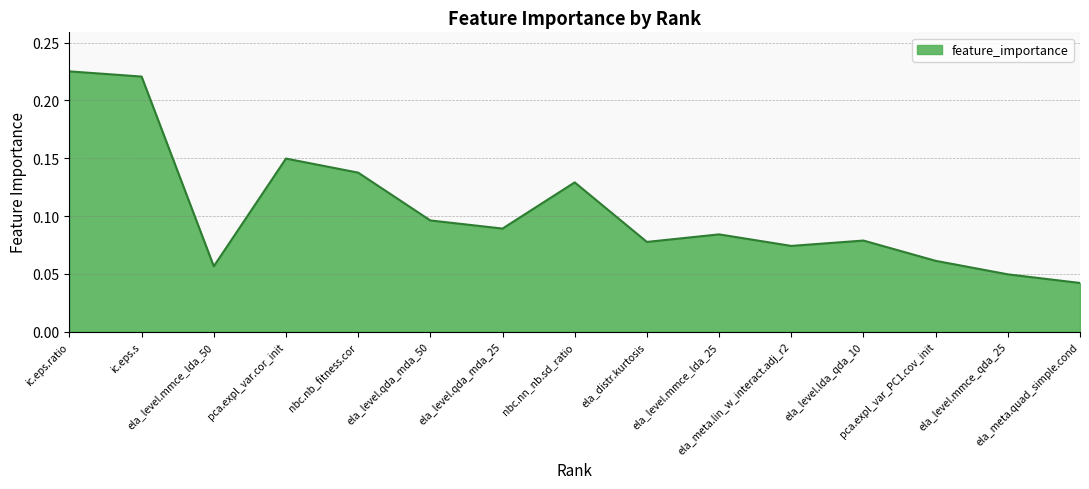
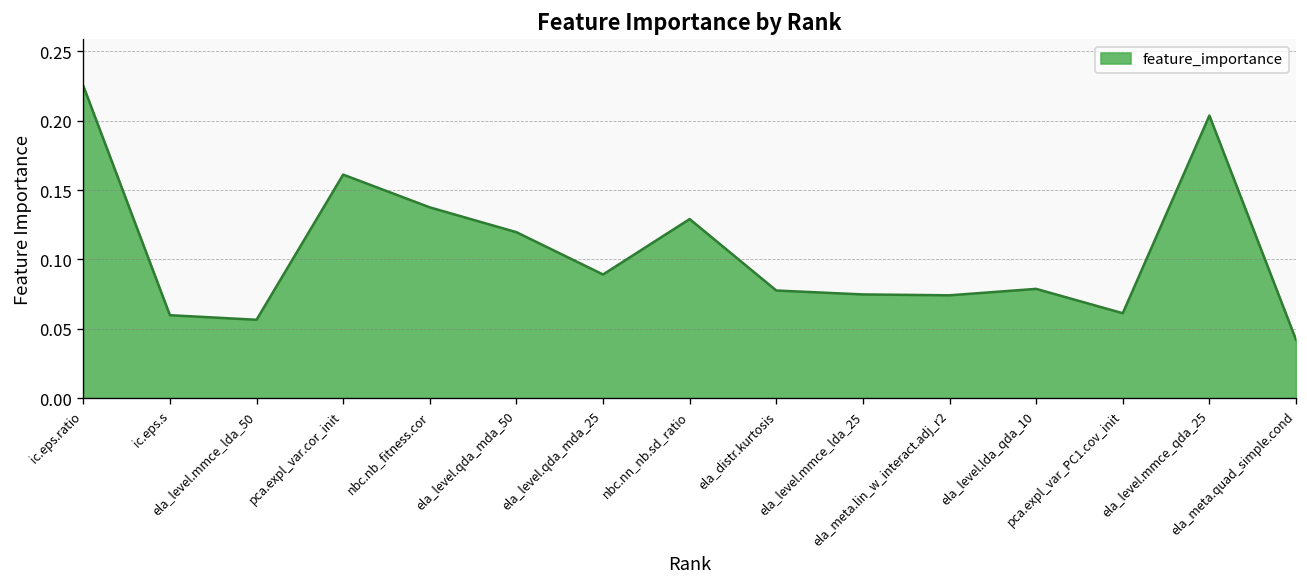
ic.eps.s: 0.221 -> 0.060
pca.expl_var.cor_init: 0.150 -> 0.161
ela_level.qda_mda_50: 0.096 -> 0.120
ela_level.mmce_lda_25: 0.084 -> 0.075
ela_level.mmce_qda_25: 0.050 -> 0.204
